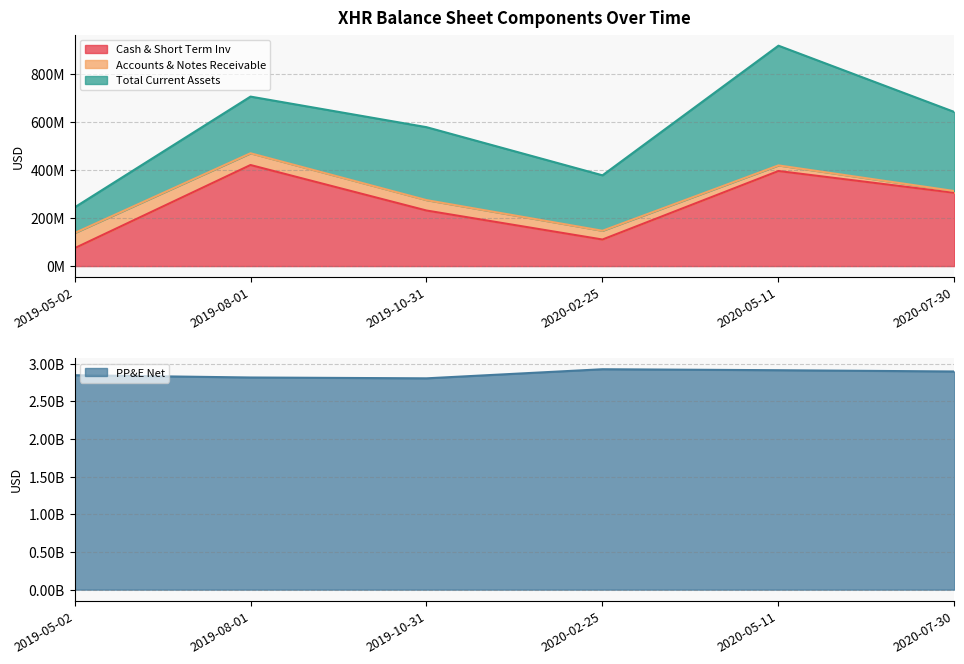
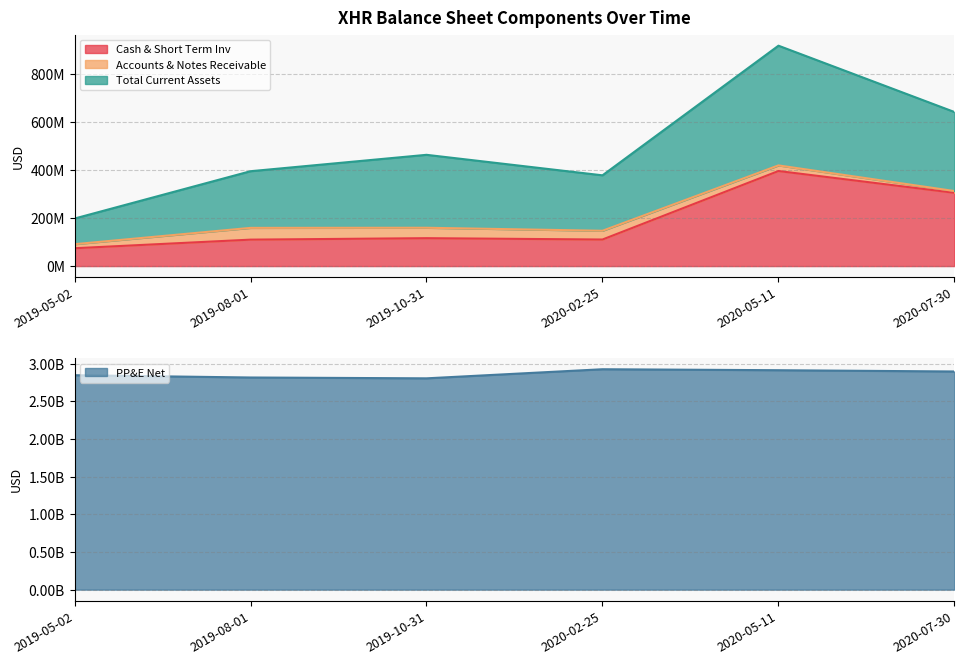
XHR Balance Sheet Components Over Time, Accounts & Notes Receivable, 2019-05-02: 60000000 -> 20000000
XHR Balance Sheet Components Over Time, Cash & Short Term Inv, 2019-08-01: 420000000 -> 110000000
XHR Balance Sheet Components Over Time, Cash & Short Term Inv, 2019-10-31: 230000000 -> 120000000
